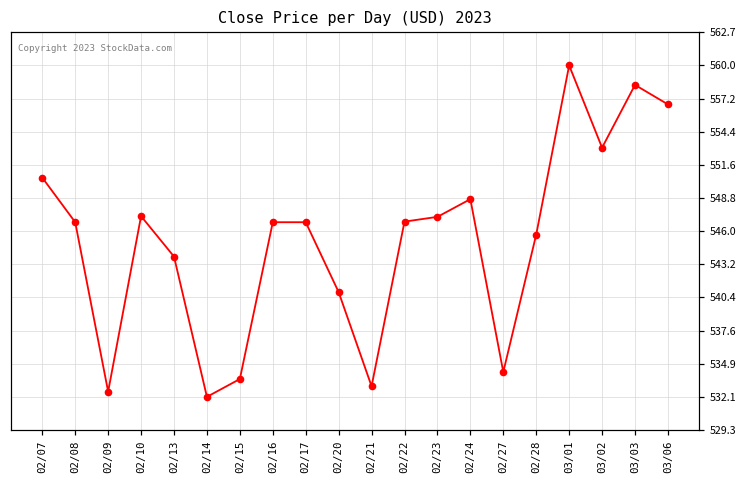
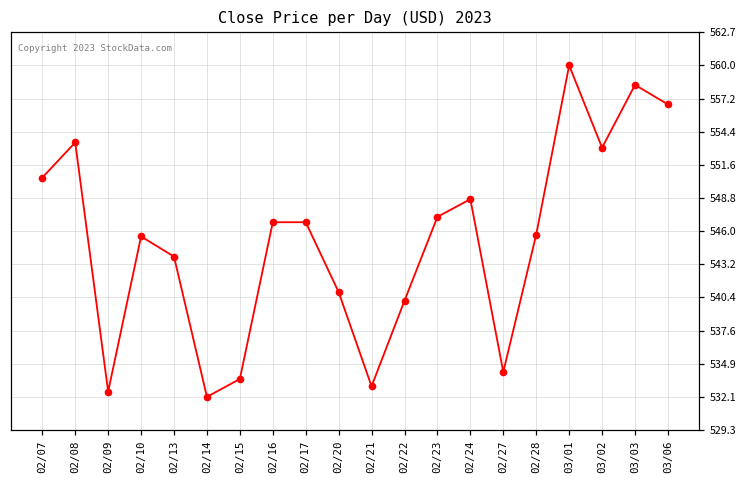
02/08: 546.8 -> 553.5
02/10: 547.3 -> 545.6
02/22: 546.8 -> 540.2
